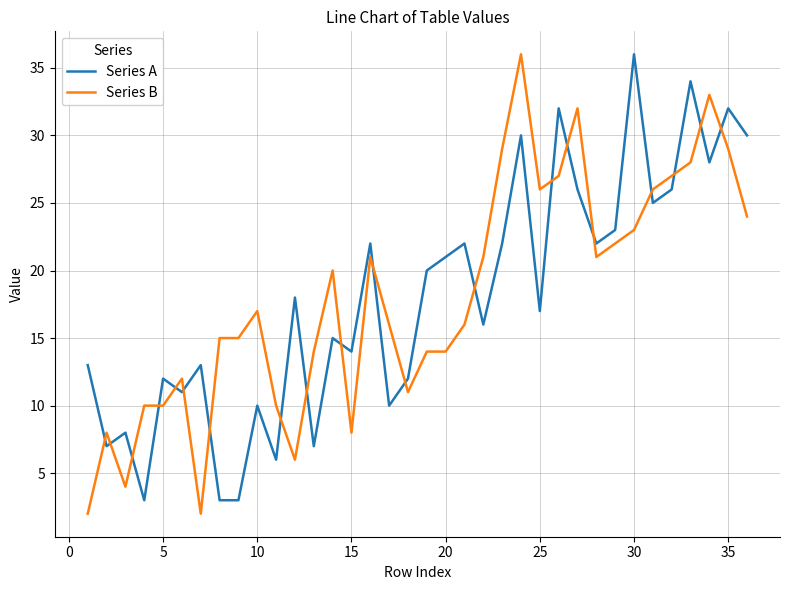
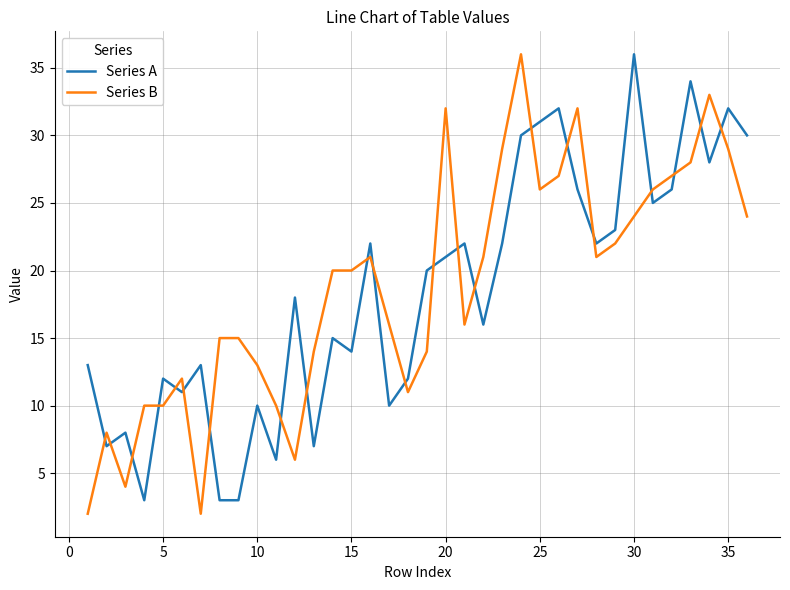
Series B, 10: 17 -> 13
Series B, 15: 8 -> 20
Series B, 20: 14 -> 32
Series A, 25: 17 -> 31
Series B, 30: 23 -> 24
